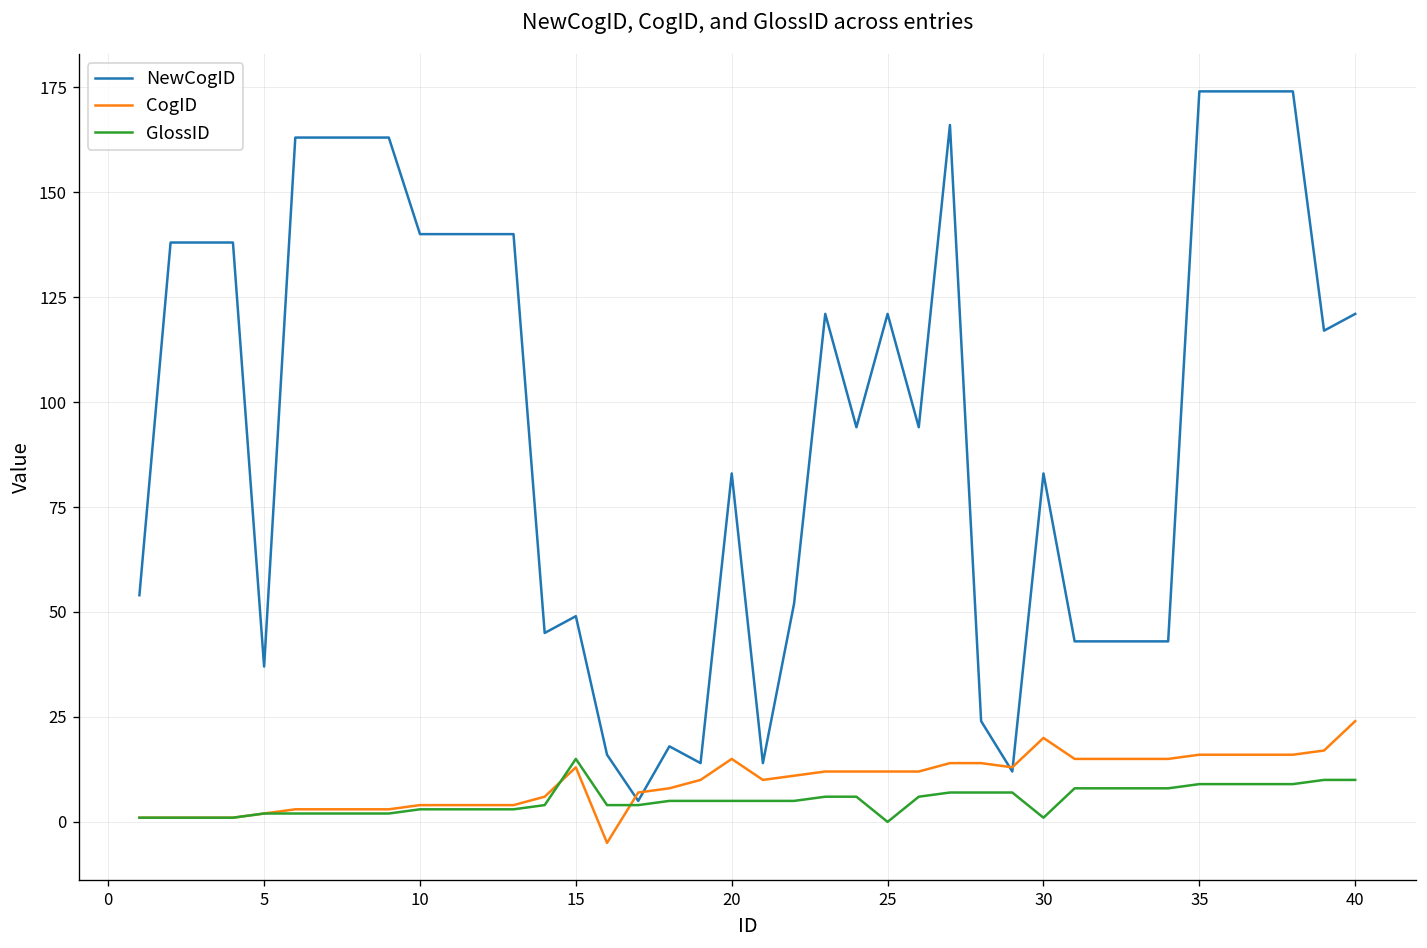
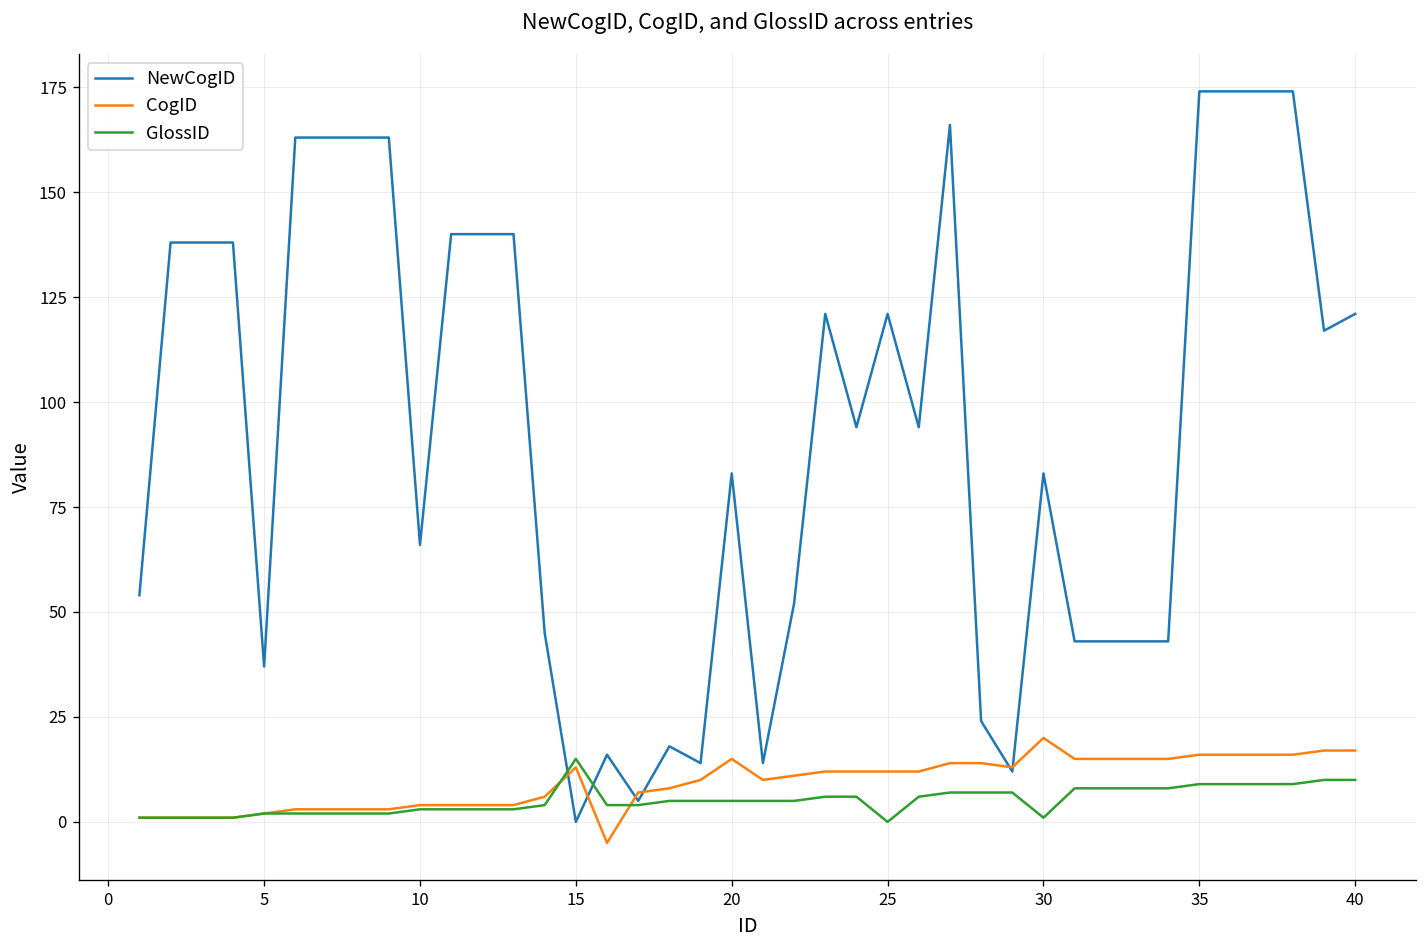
NewCogID, 10: 140 -> 66
NewCogID, 15: 49 -> 0
CogID, 40: 24 -> 17
